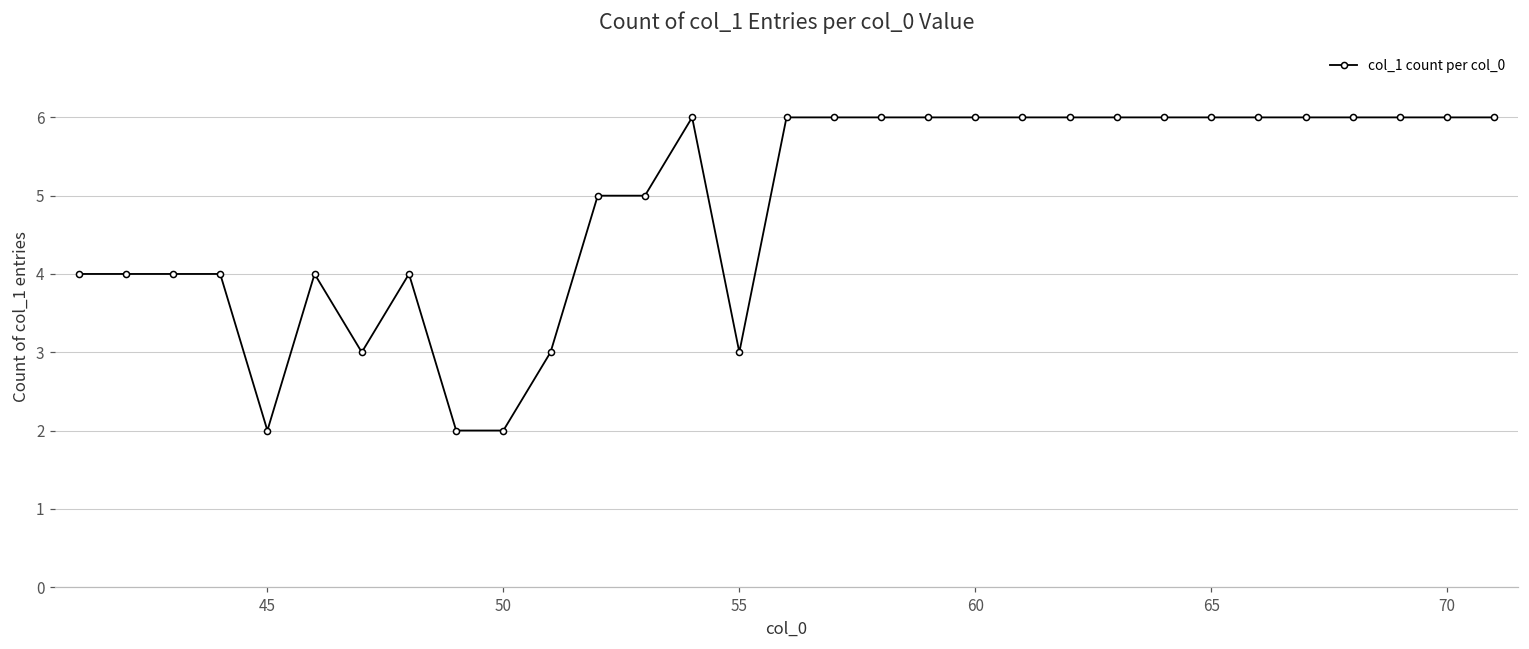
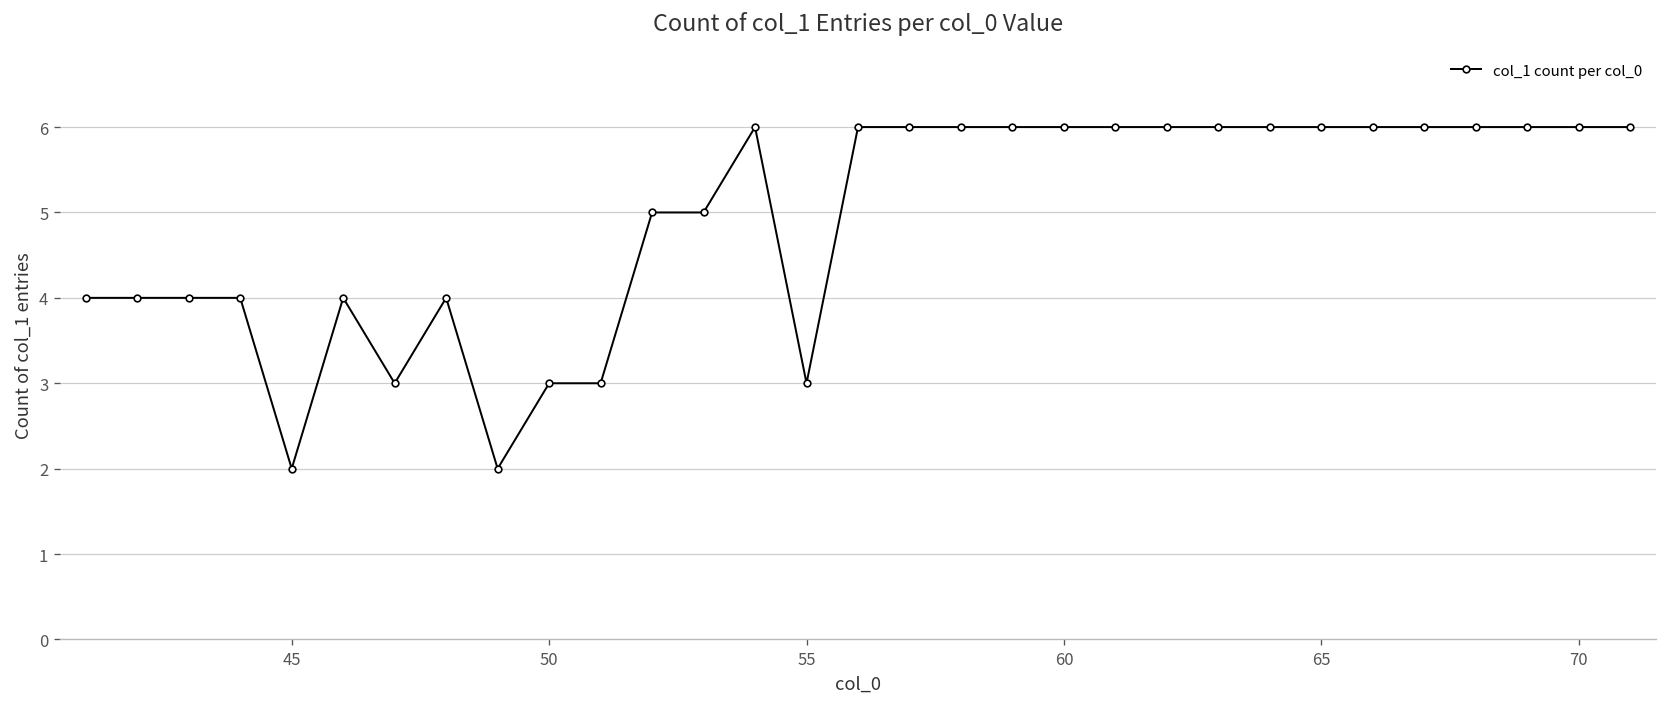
50: 2 -> 3
